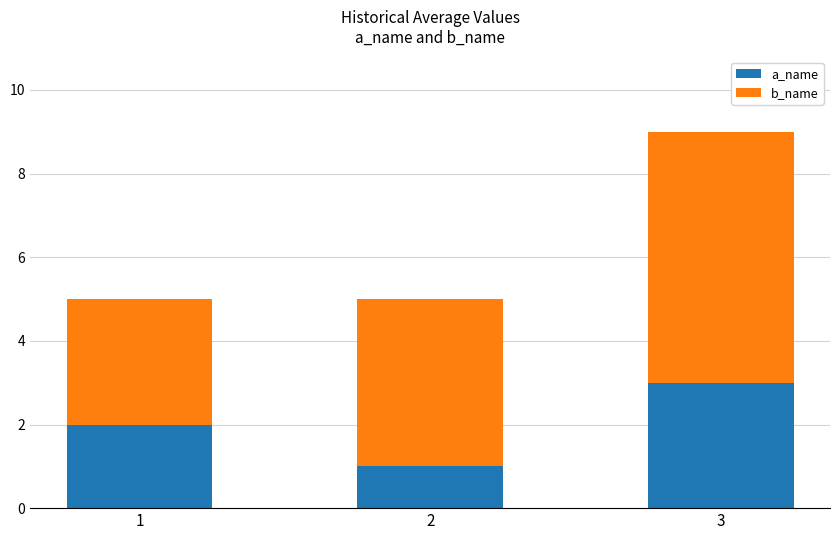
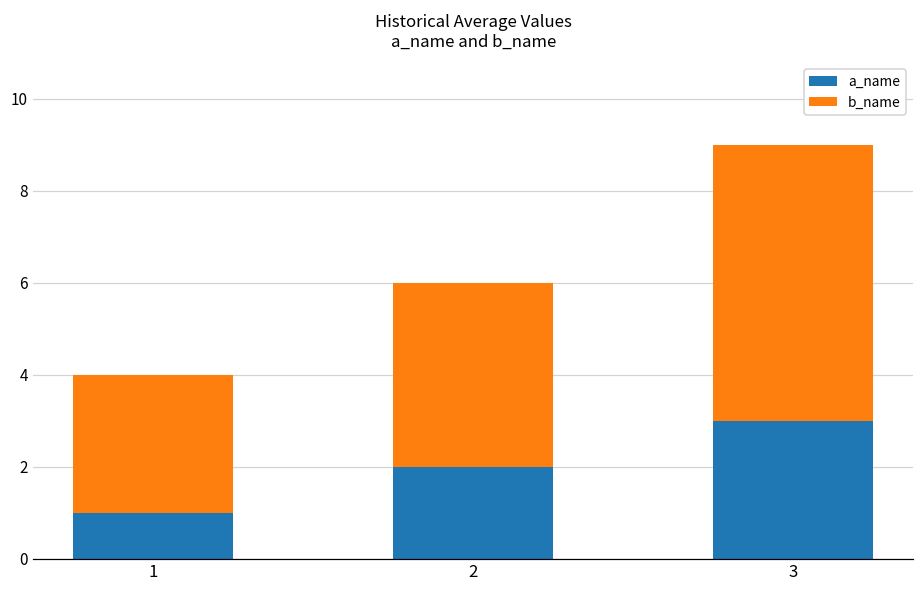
a_name, 1: 2 -> 1
a_name, 2: 1 -> 2
